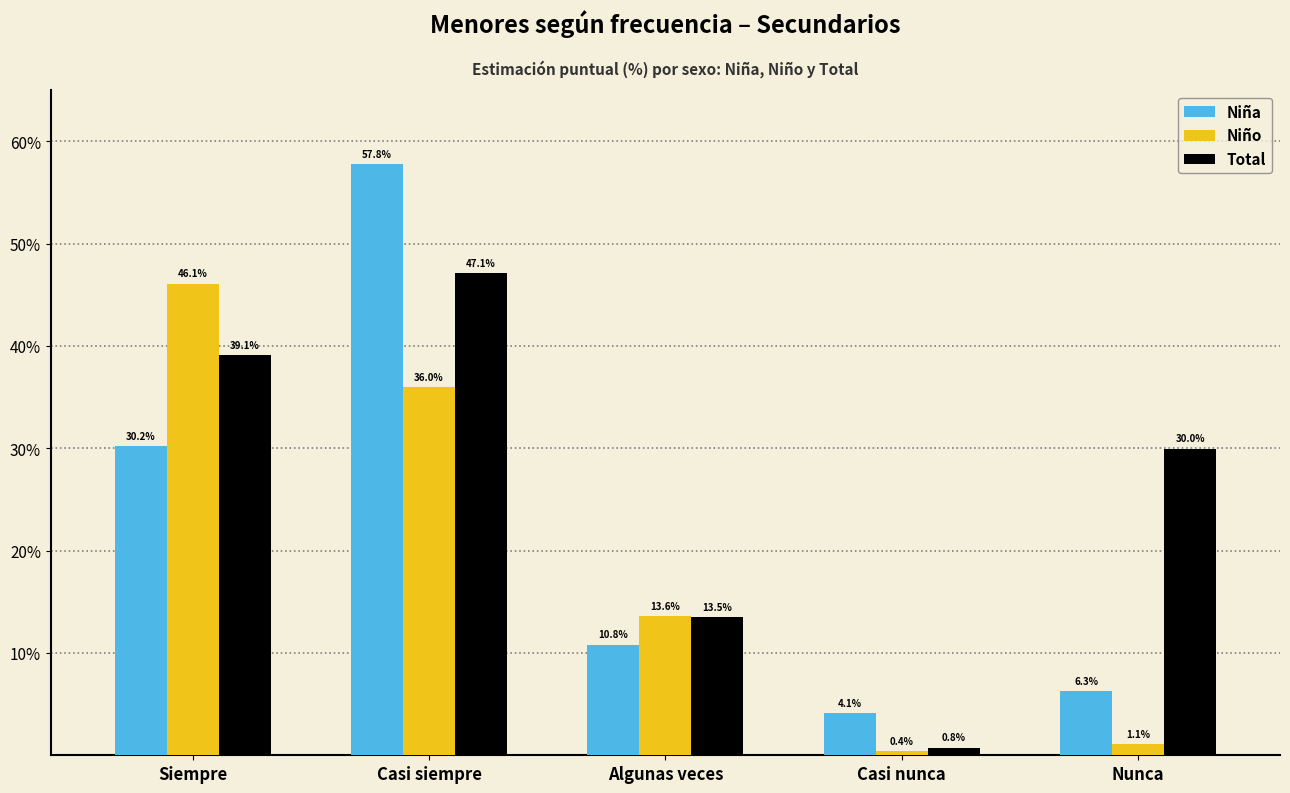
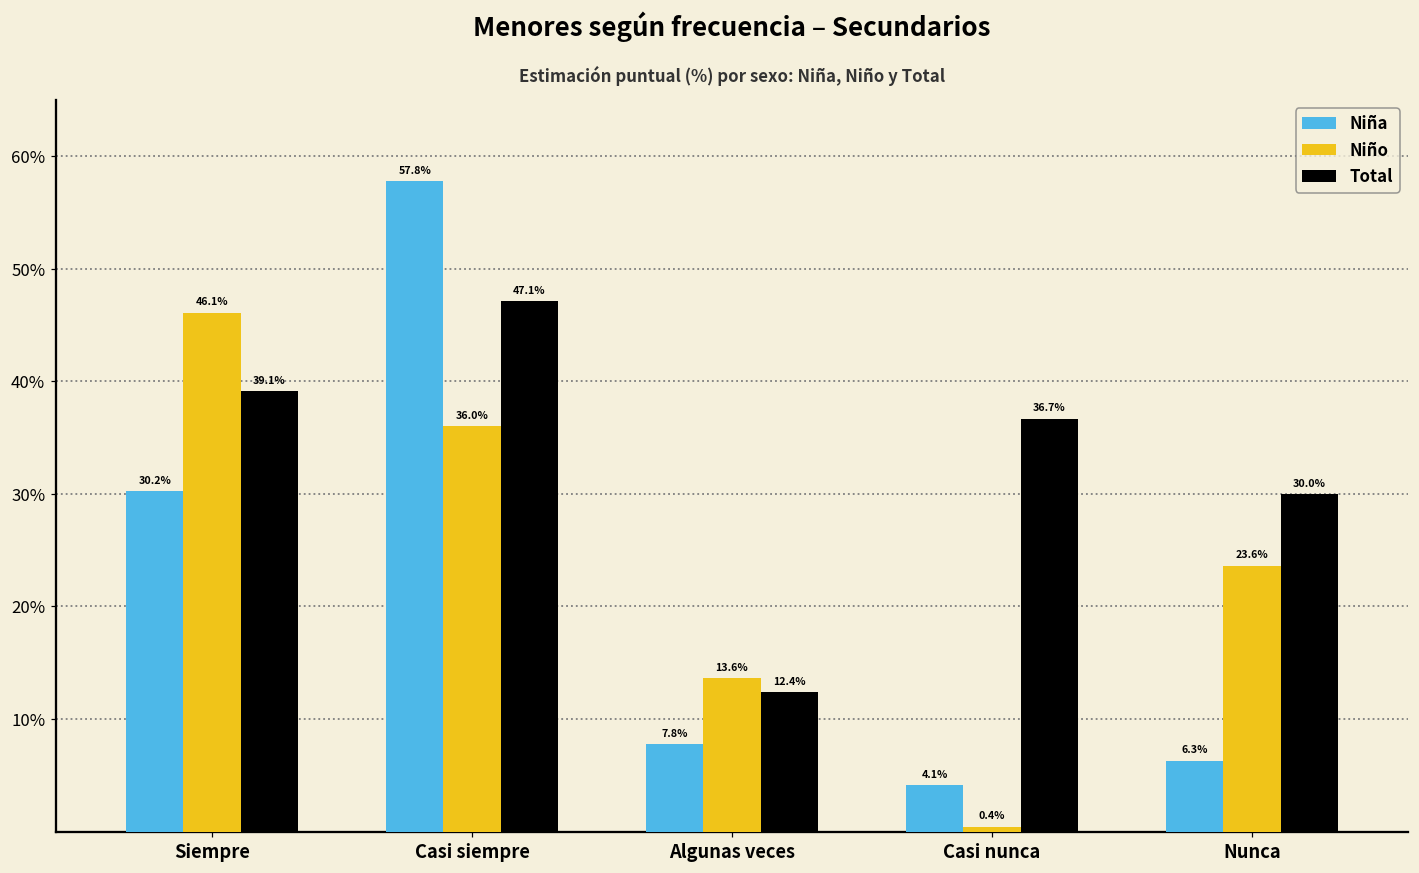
Niña, Algunas veces: 10.8% -> 7.8%
Total, Algunas veces: 13.5% -> 12.4%
Total, Casi nunca: 0.8% -> 36.7%
Niño, Nunca: 1.1% -> 23.6%
